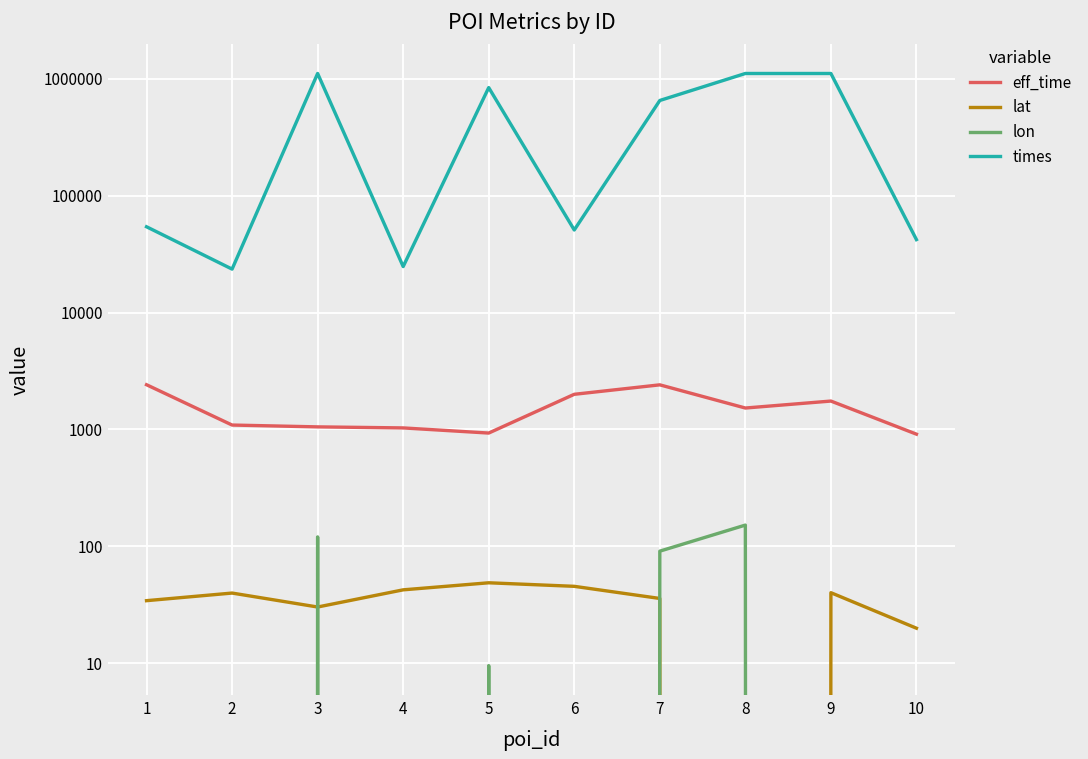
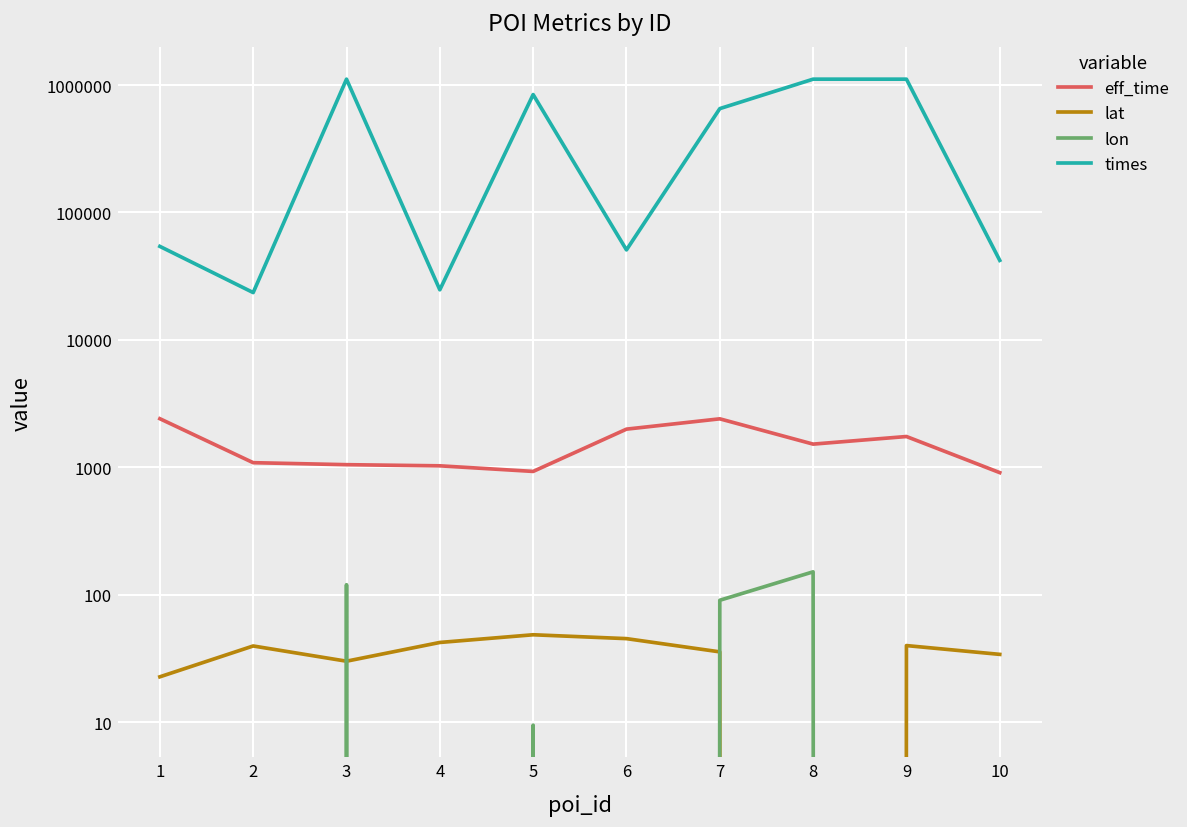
lat, 1: 34 -> 23
lat, 10: 20 -> 34
